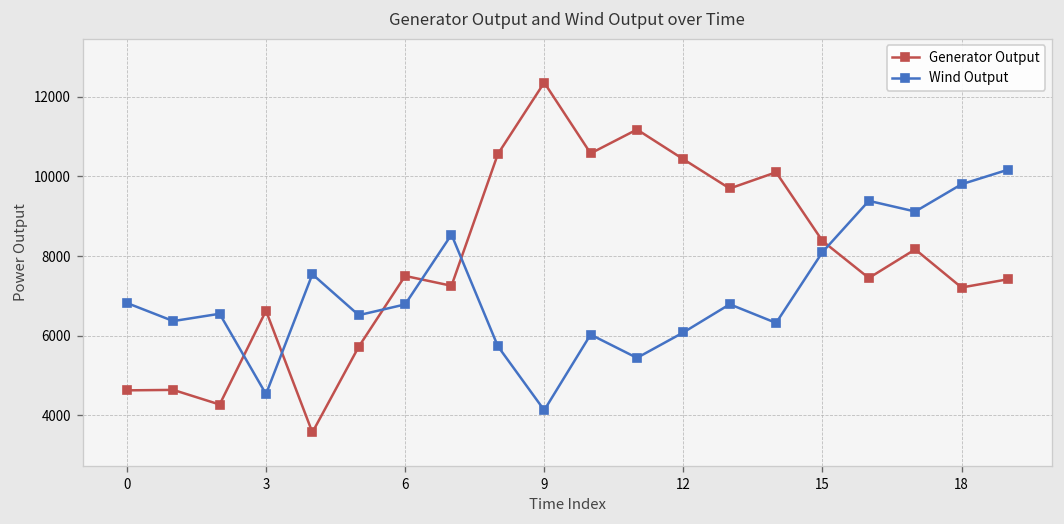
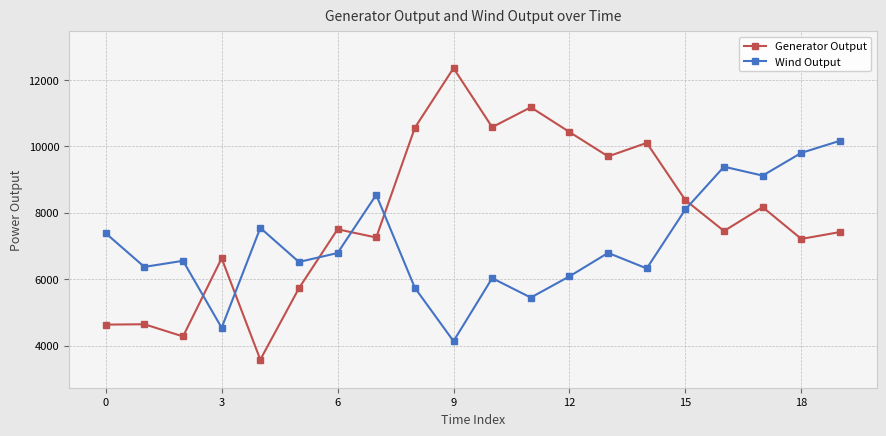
Wind Output, 0: 6800 -> 7400
